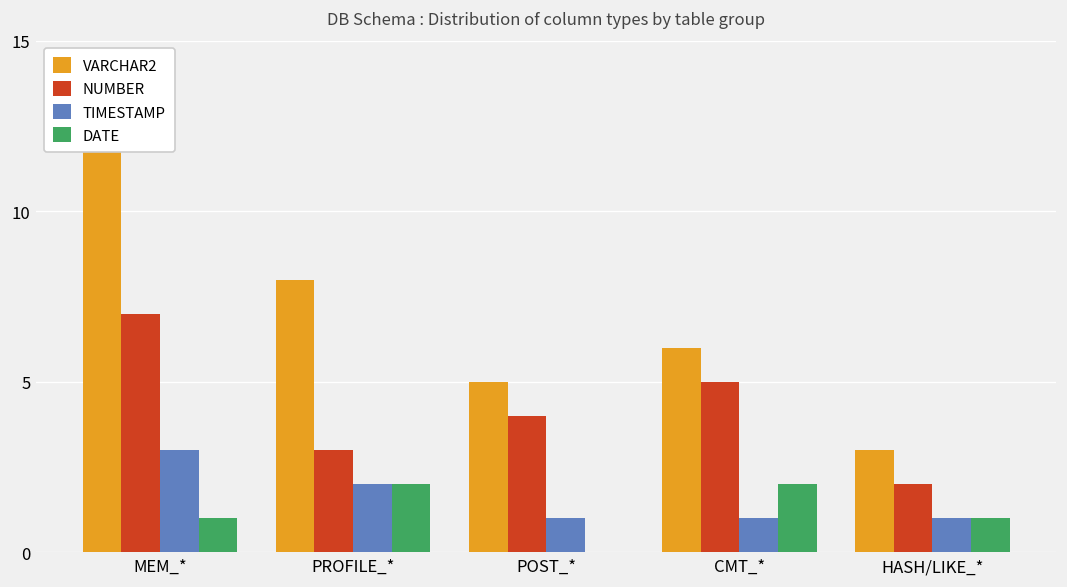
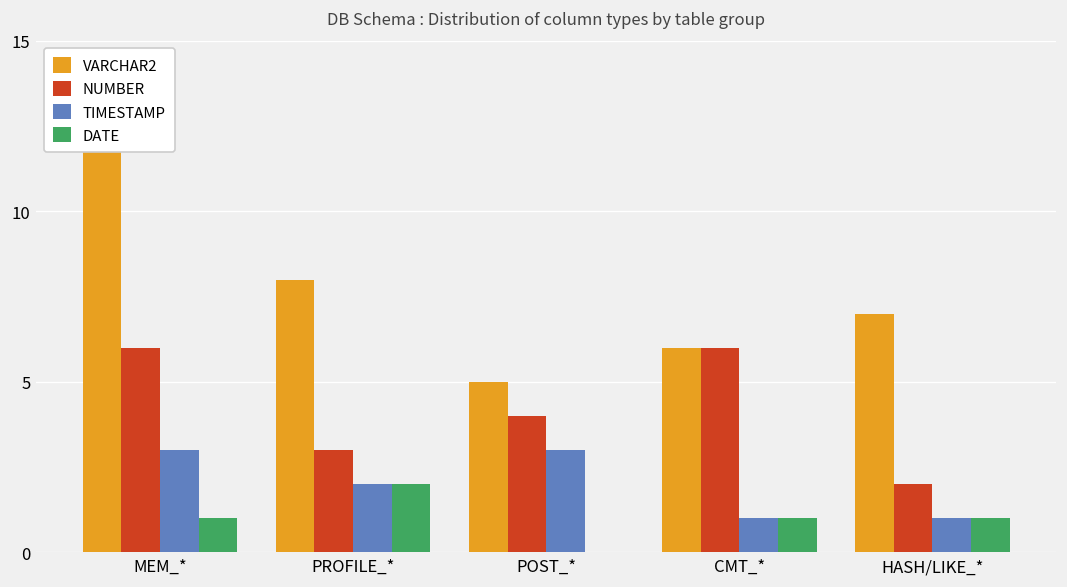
NUMBER, MEM_*: 7 -> 6
TIMESTAMP, POST_*: 1 -> 3
NUMBER, CMT_*: 5 -> 6
DATE, CMT_*: 2 -> 1
VARCHAR2, HASH/LIKE_*: 3 -> 7
